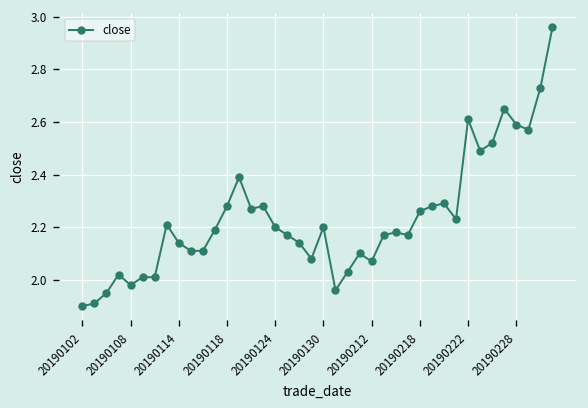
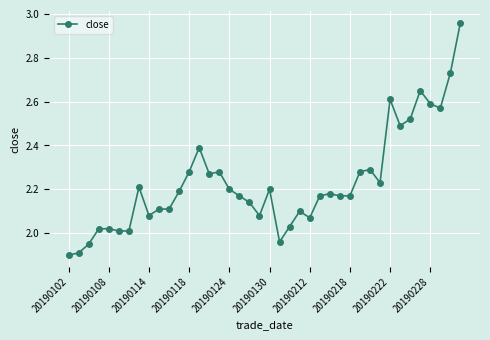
20190108: 1.98 -> 2.02
20190114: 2.14 -> 2.08
20190218: 2.26 -> 2.17
